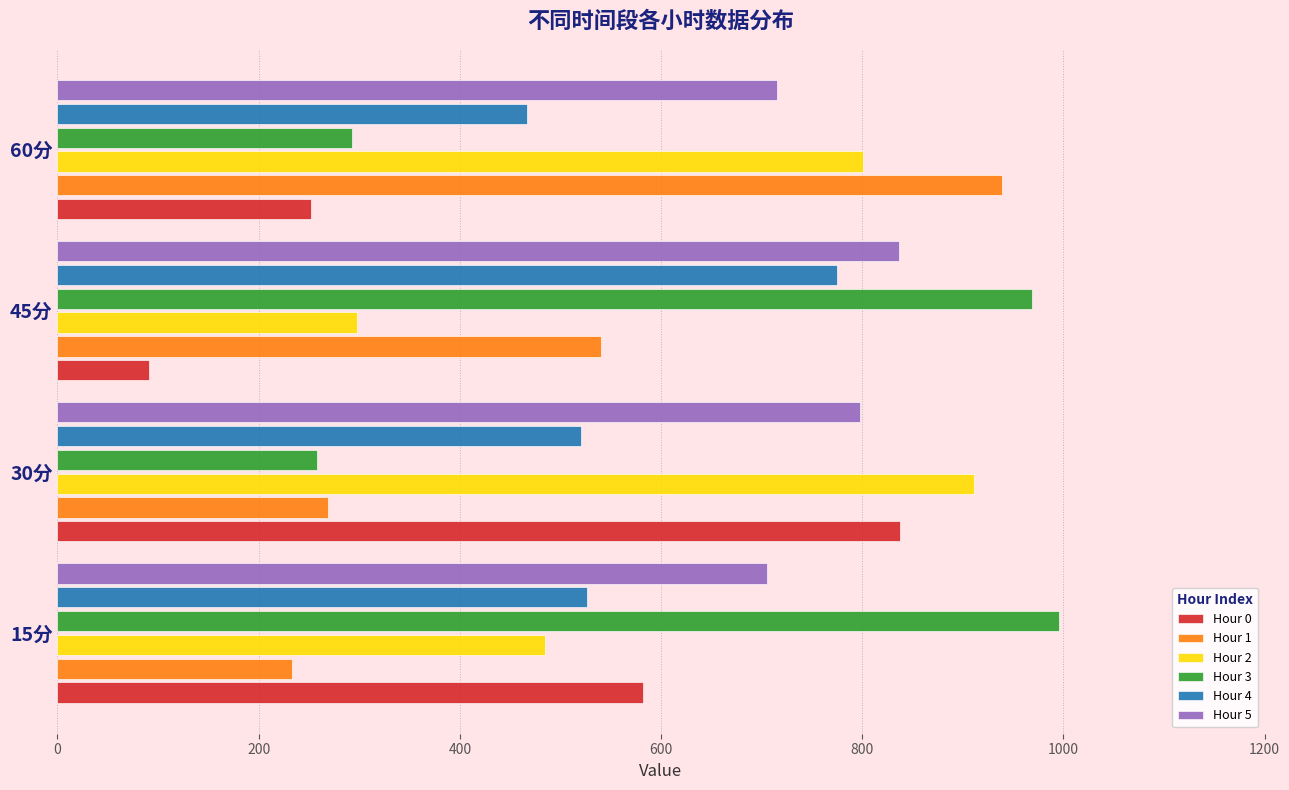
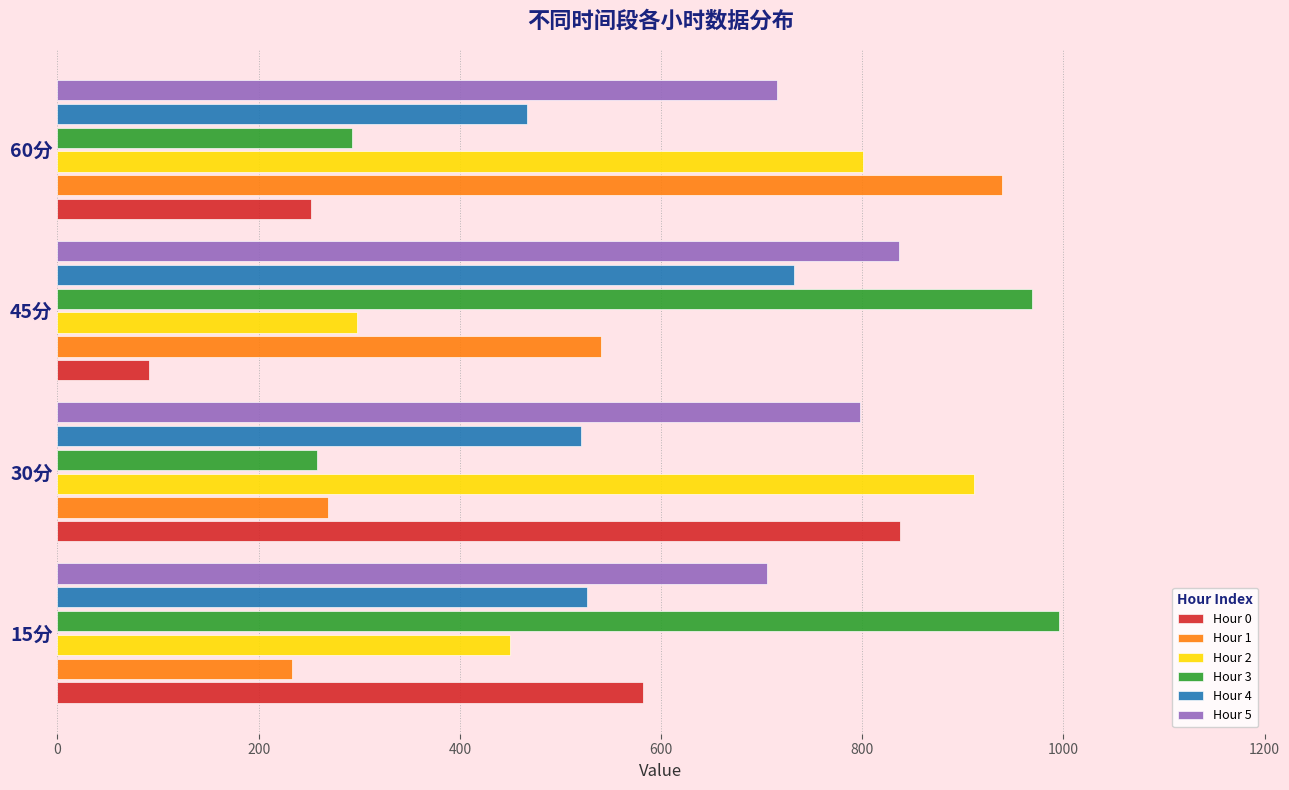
Hour 4, 45分: 775 -> 732
Hour 2, 15分: 484 -> 450
